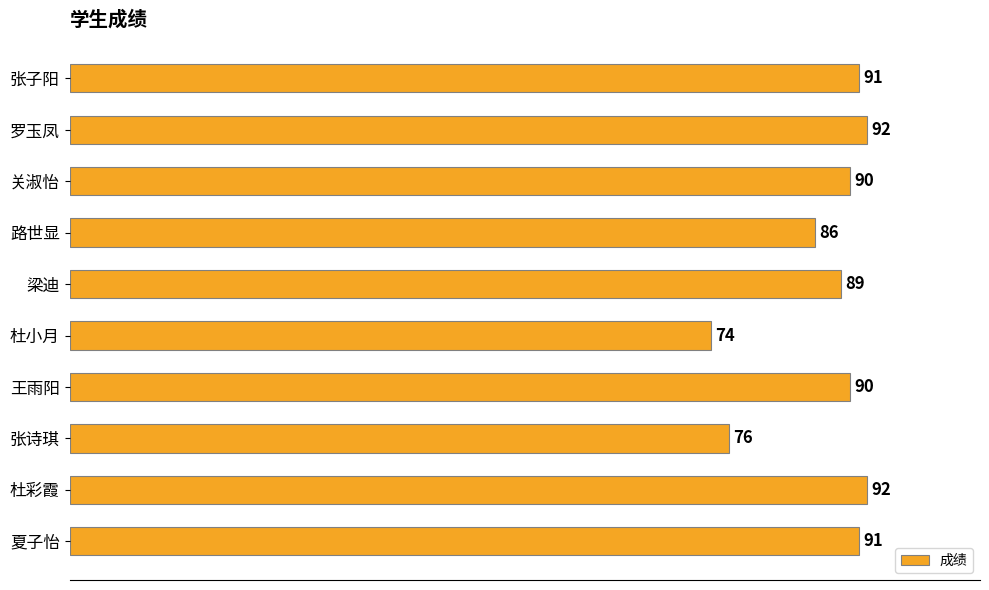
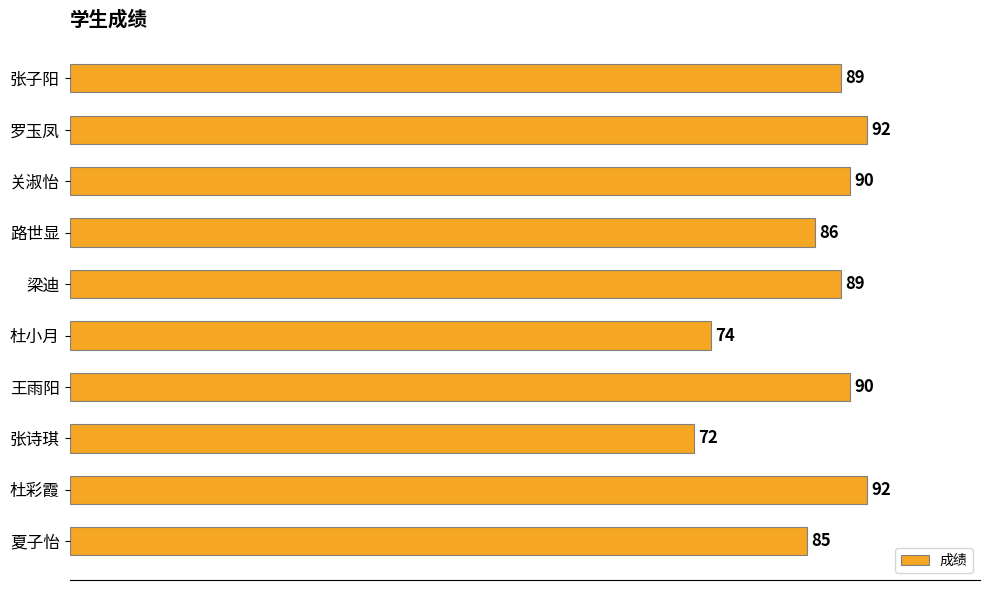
张子阳: 91 -> 89
张诗琪: 76 -> 72
夏子怡: 91 -> 85
